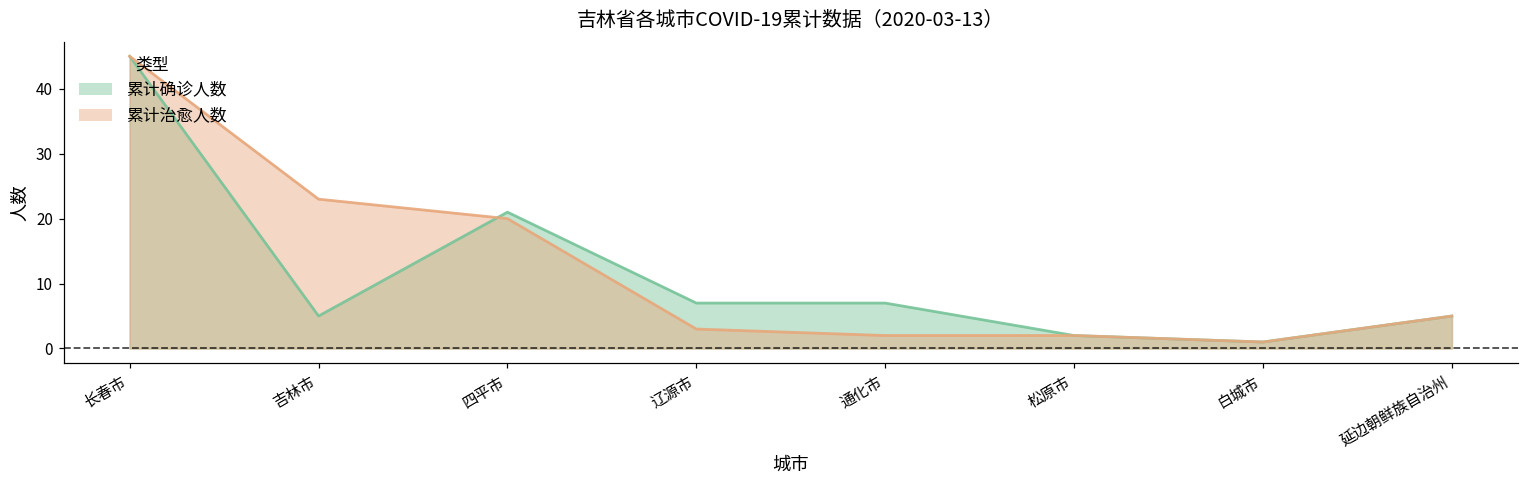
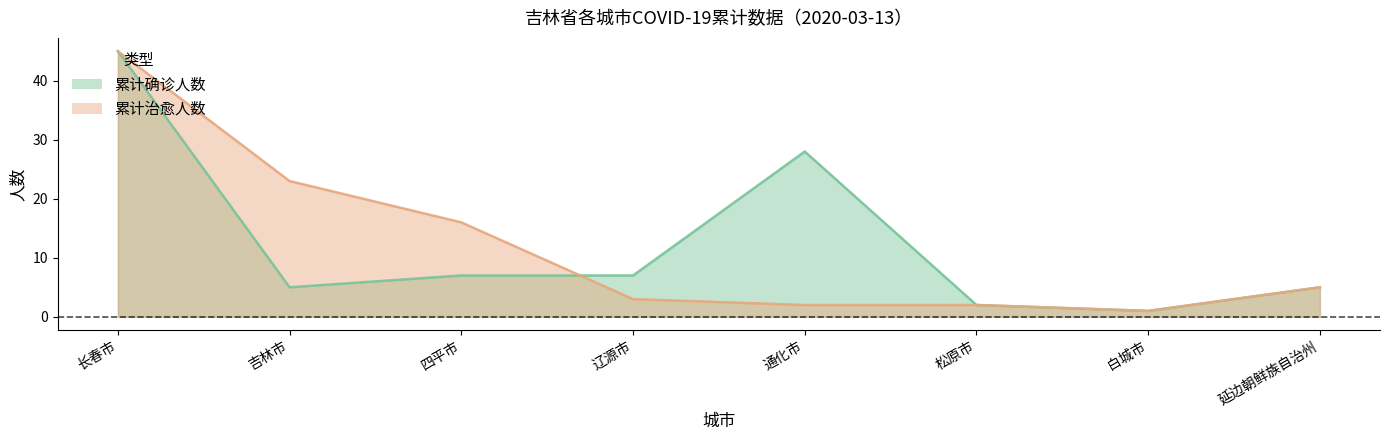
累计确诊人数, 四平市: 21 -> 7
累计治愈人数, 四平市: 20 -> 16
累计确诊人数, 通化市: 7 -> 28
